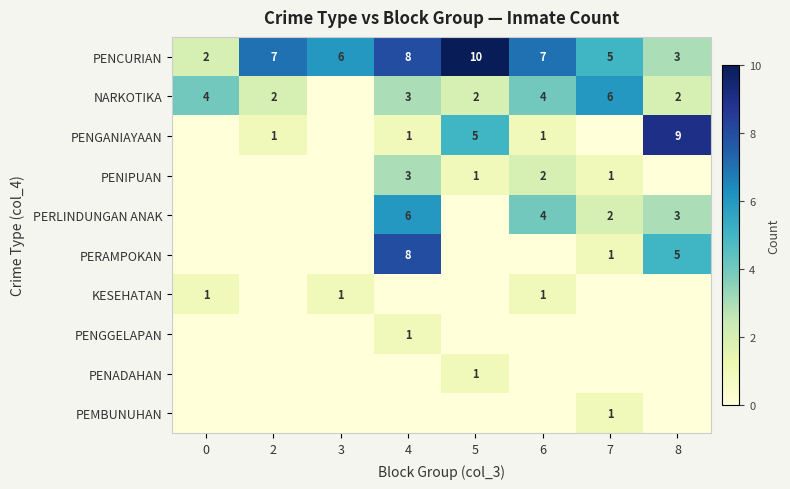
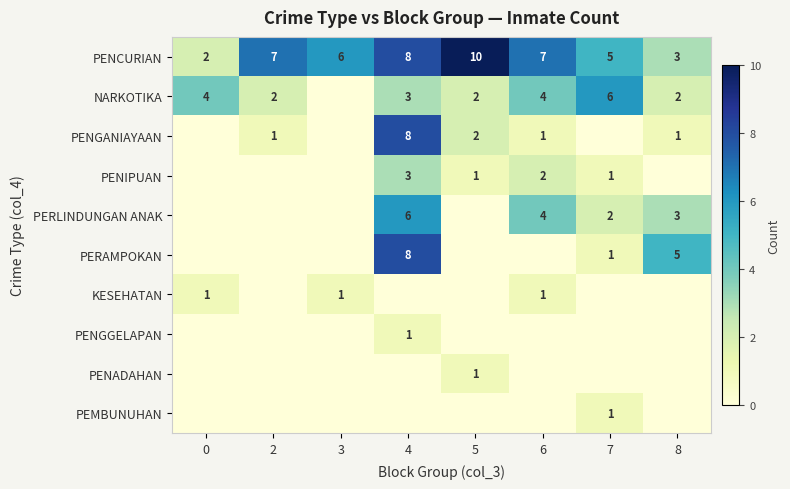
PENGANIAYAAN, 4: 1 -> 8
PENGANIAYAAN, 5: 5 -> 2
PENGANIAYAAN, 8: 9 -> 1
